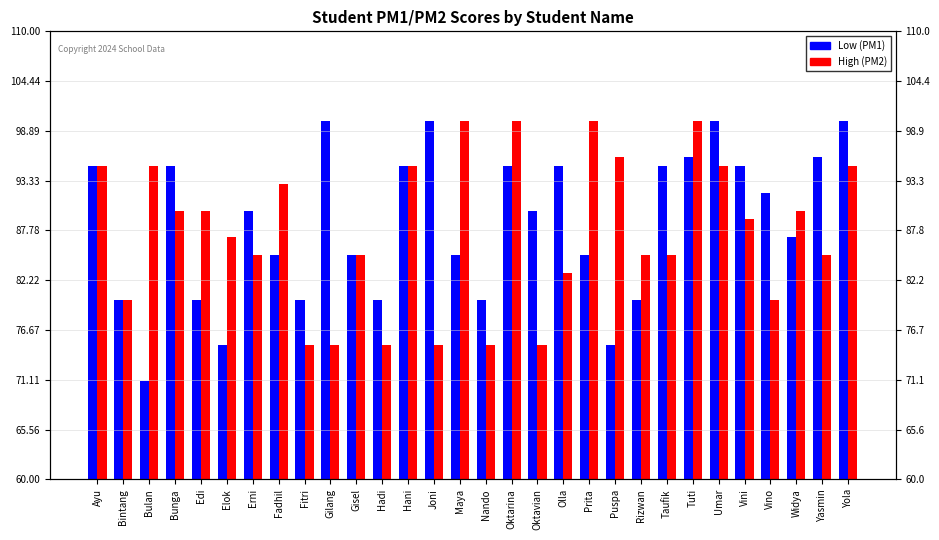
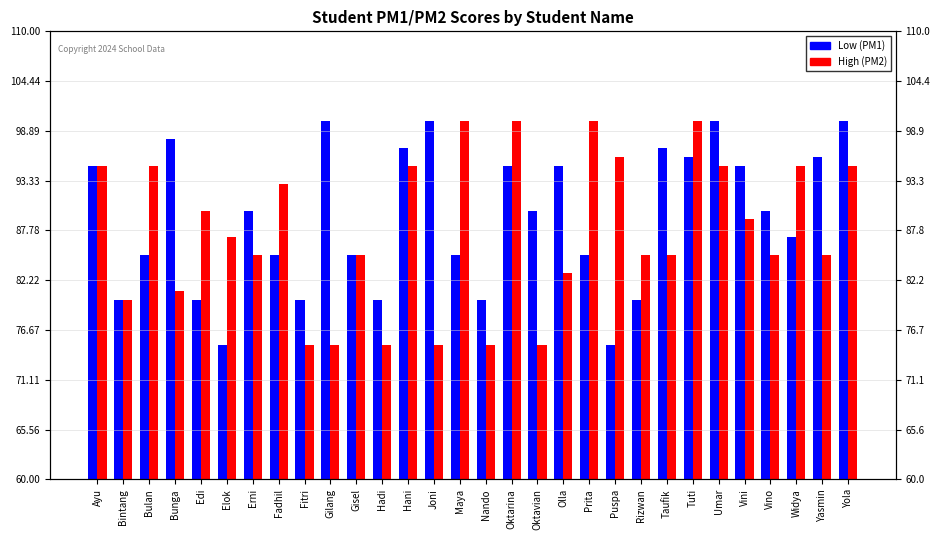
Low (PM1), Bulan: 71 -> 85
Low (PM1), Bunga: 95 -> 98
High (PM2), Bunga: 90 -> 81
Low (PM1), Hani: 95 -> 97
Low (PM1), Taufik: 95 -> 97
Low (PM1), Vino: 92 -> 90
High (PM2), Vino: 80 -> 85
High (PM2), Widya: 90 -> 95
